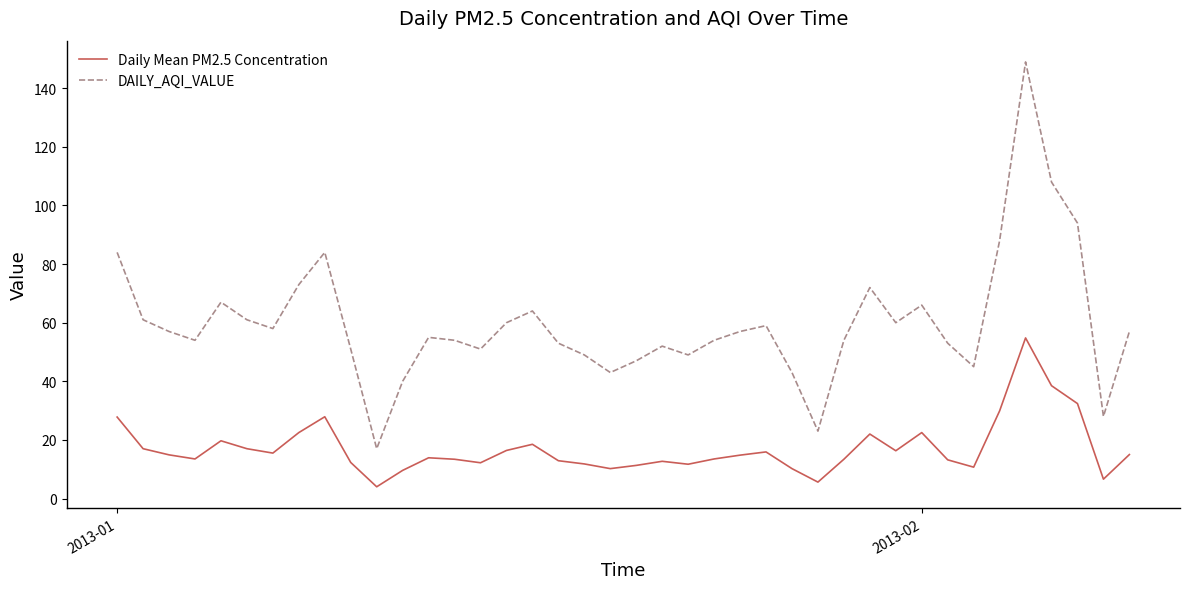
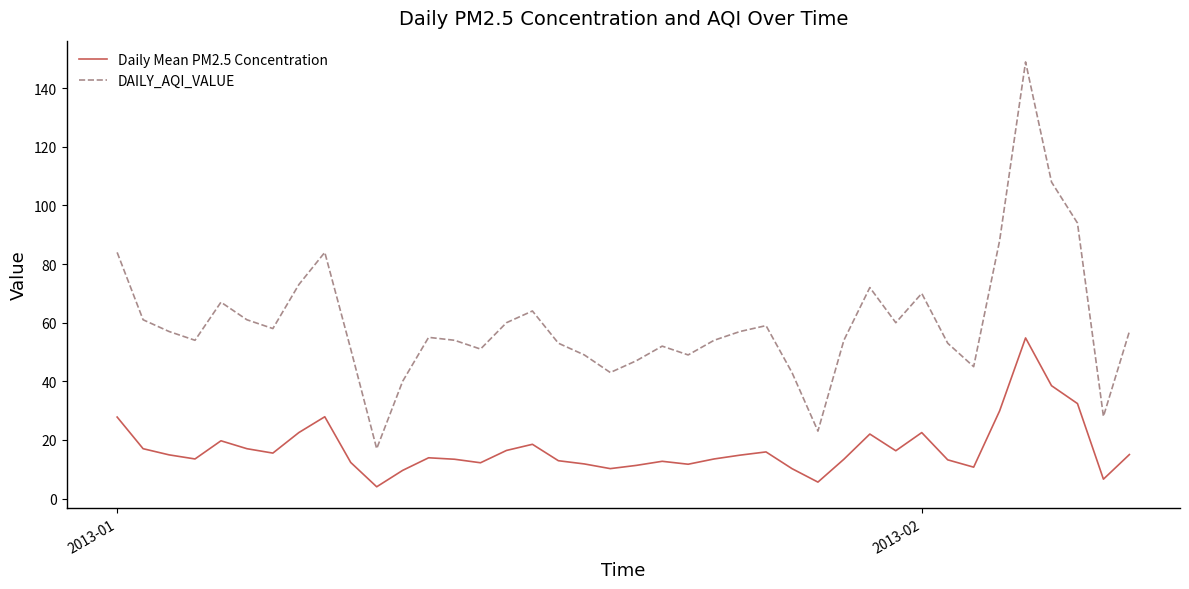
DAILY_AQI_VALUE, 2013-02: 66 -> 70
